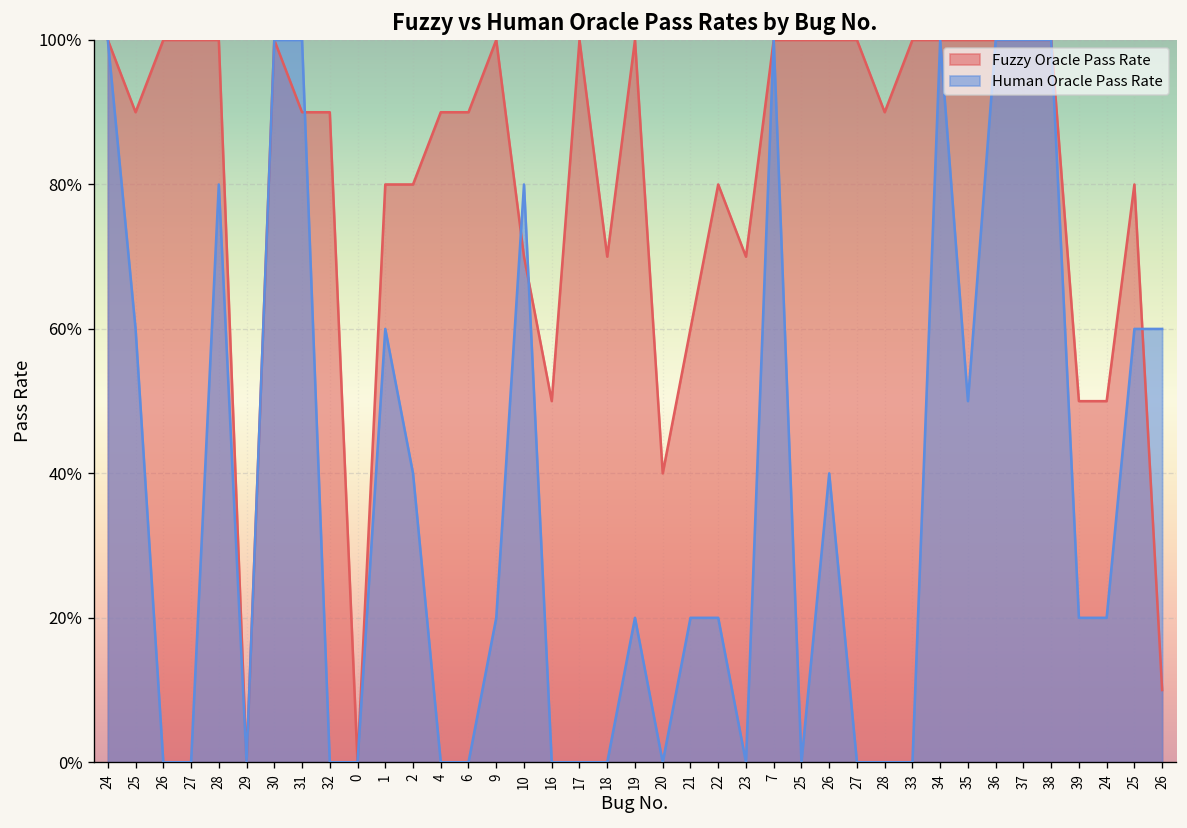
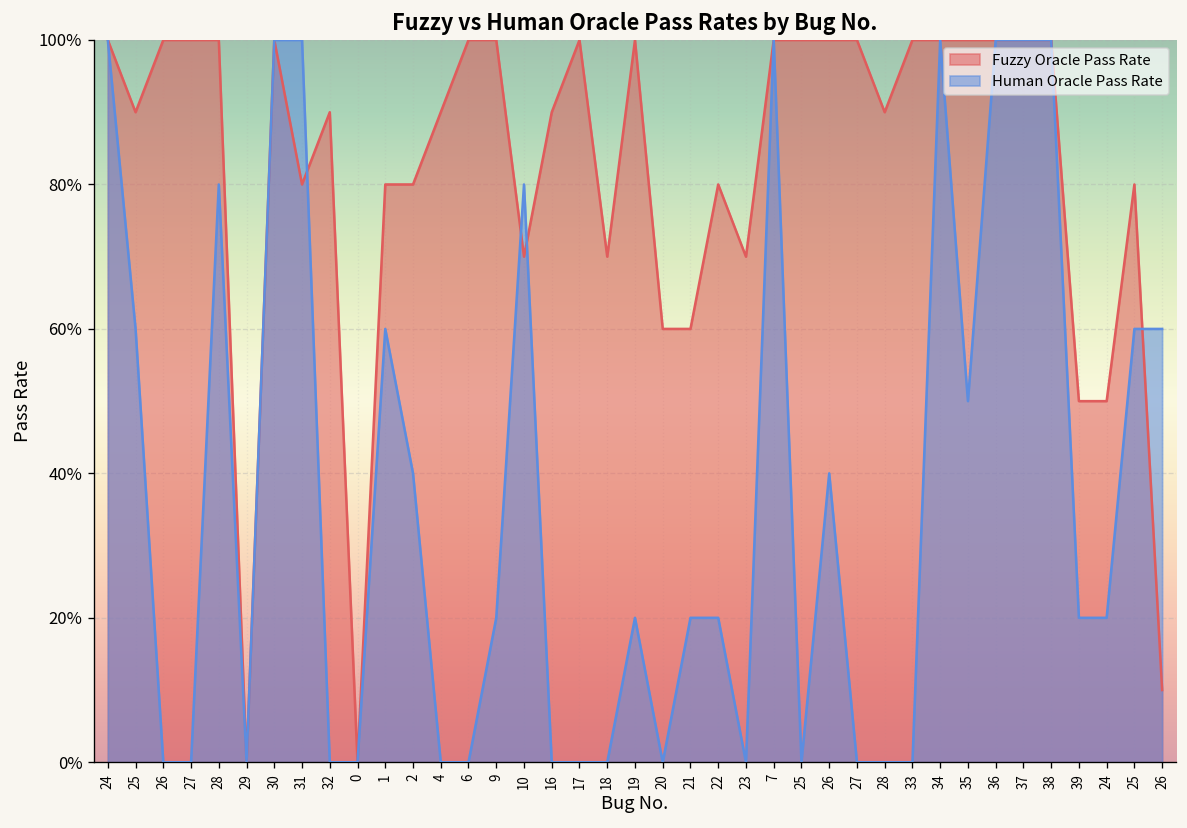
Fuzzy Oracle Pass Rate, 31: 90% -> 80%
Fuzzy Oracle Pass Rate, 6: 90% -> 100%
Fuzzy Oracle Pass Rate, 16: 50% -> 90%
Fuzzy Oracle Pass Rate, 20: 40% -> 60%
